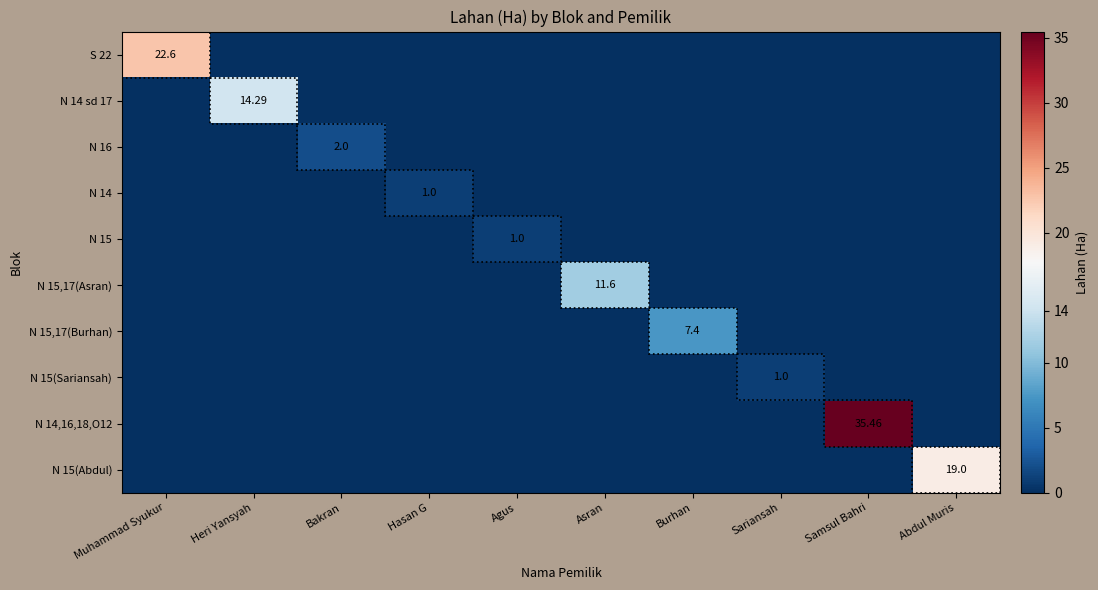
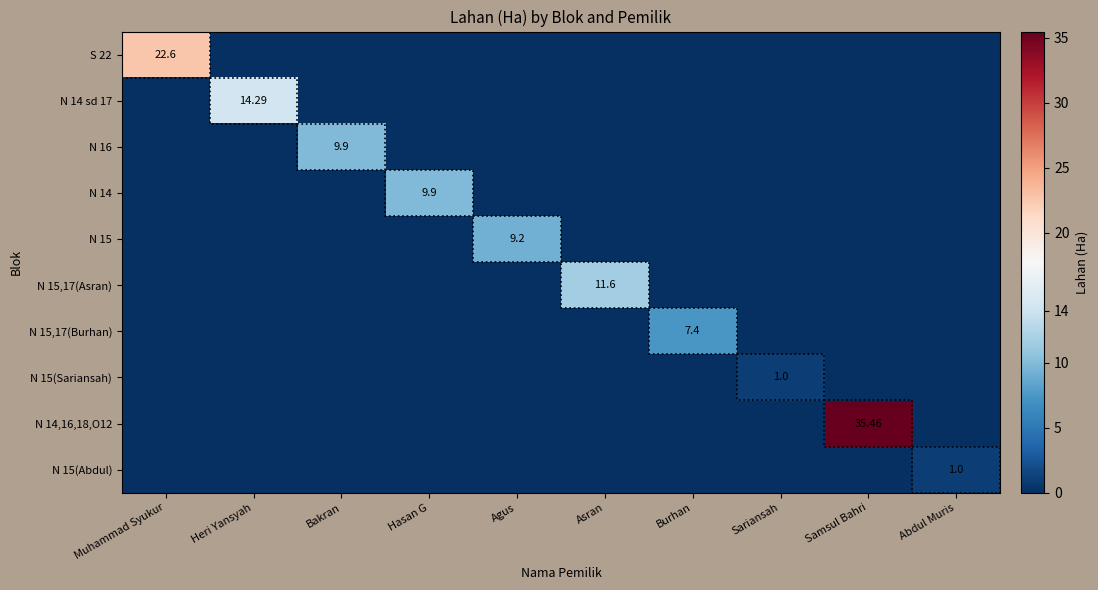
N 16, Bakran: 2.0 -> 9.9
N 14, Hasan G: 1.0 -> 9.9
N 15, Agus: 1.0 -> 9.2
N 15(Abdul), Abdul Muris: 19.0 -> 1.0
